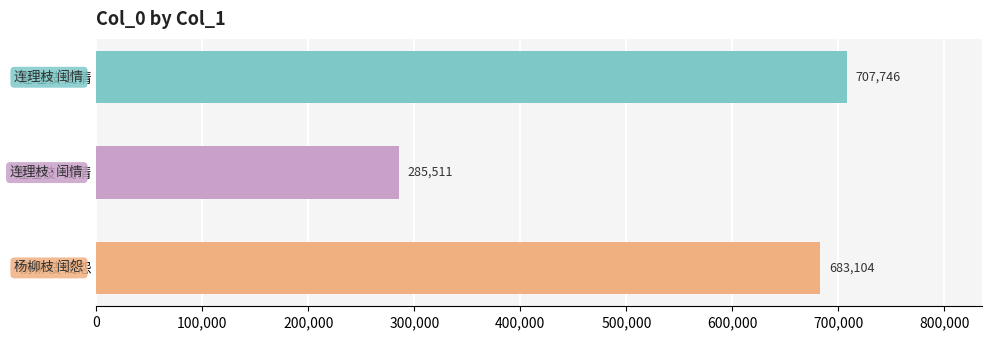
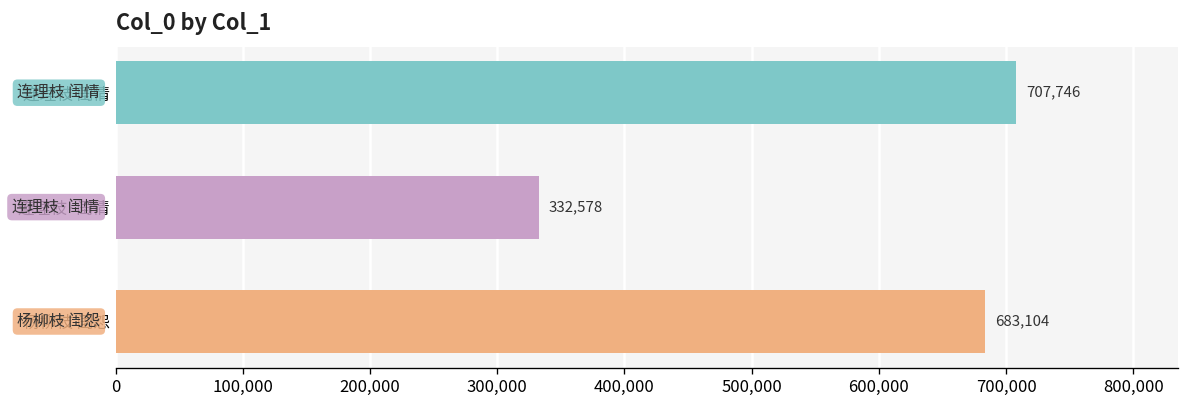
连理枝·闺情: 285,511 -> 332,578
